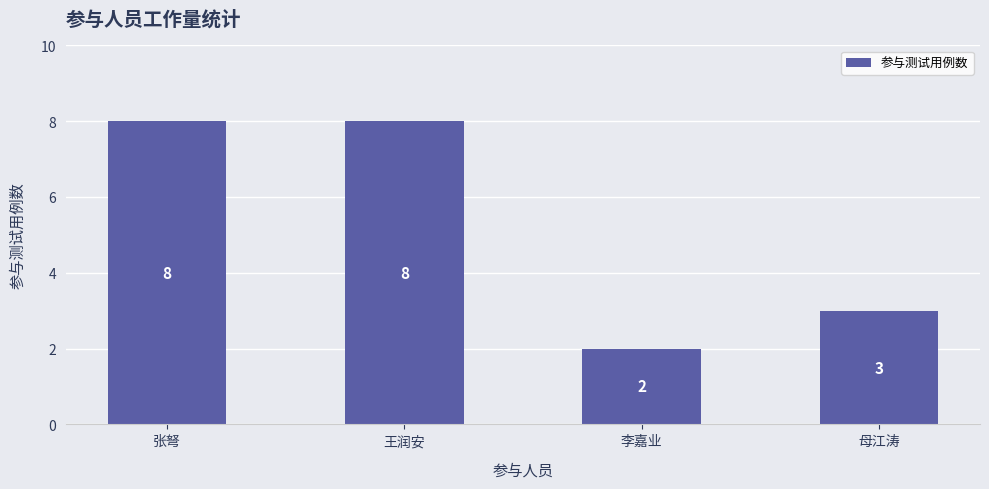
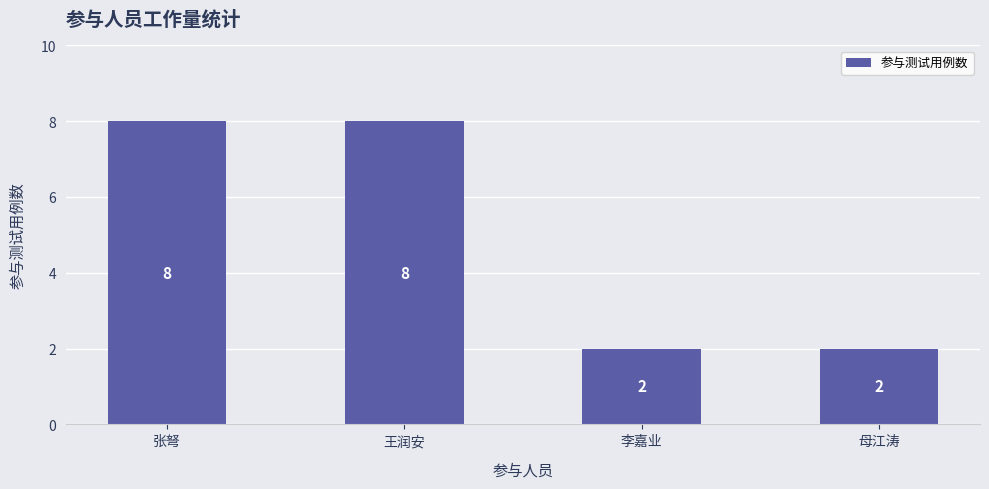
母江涛: 3 -> 2
